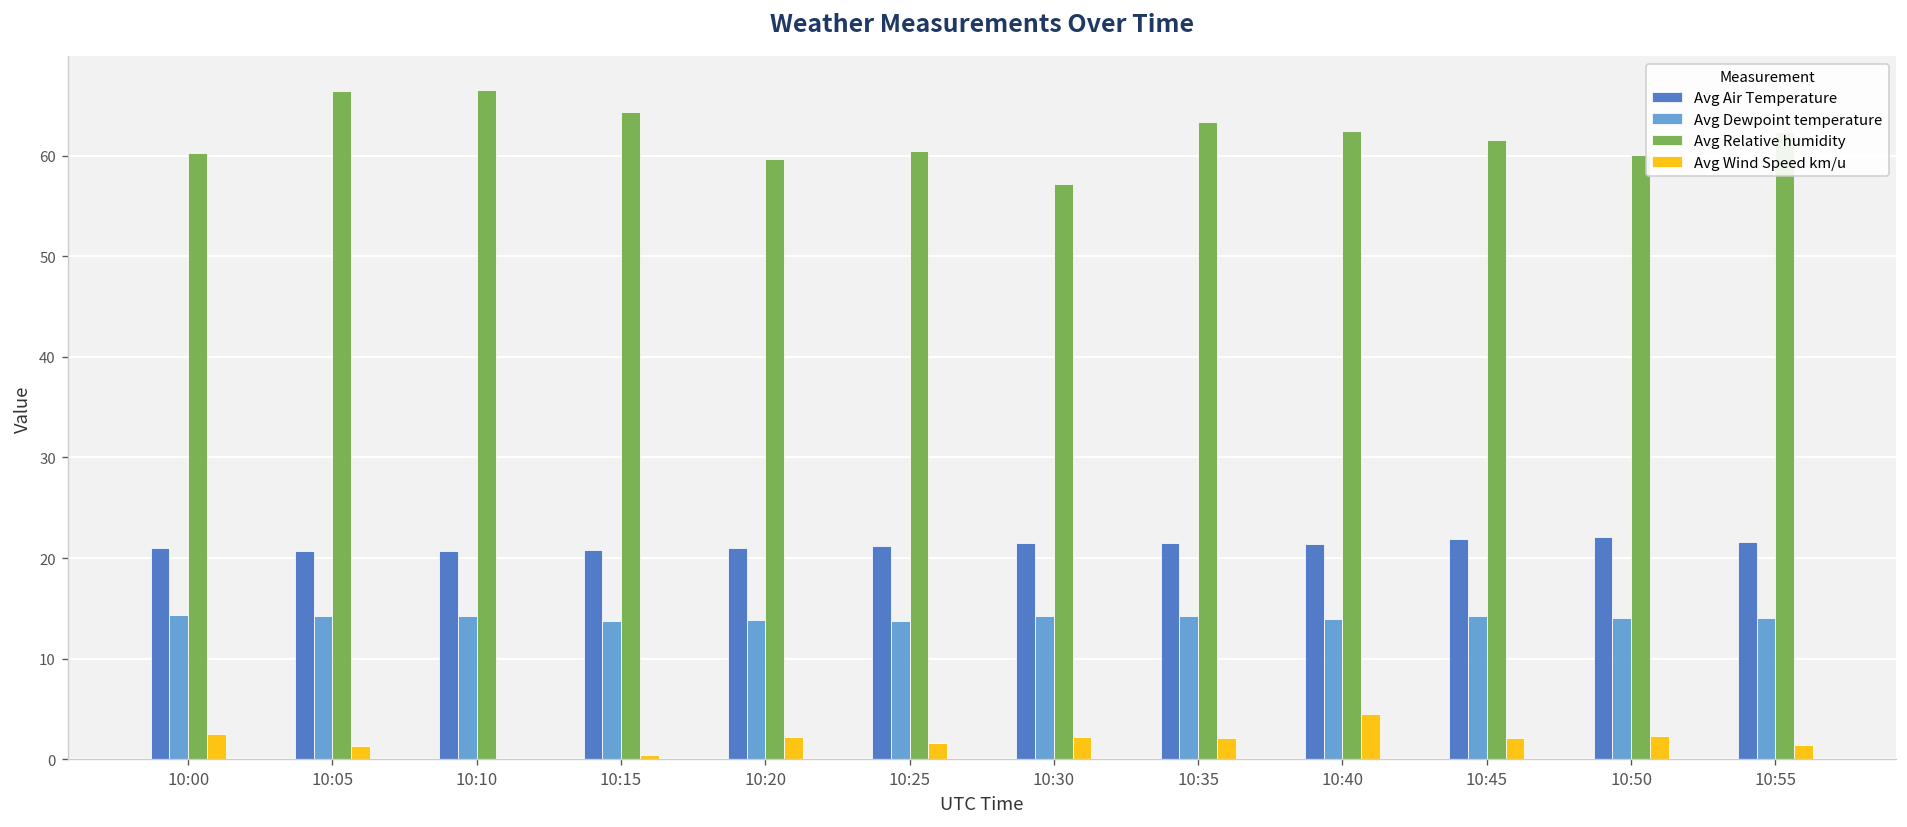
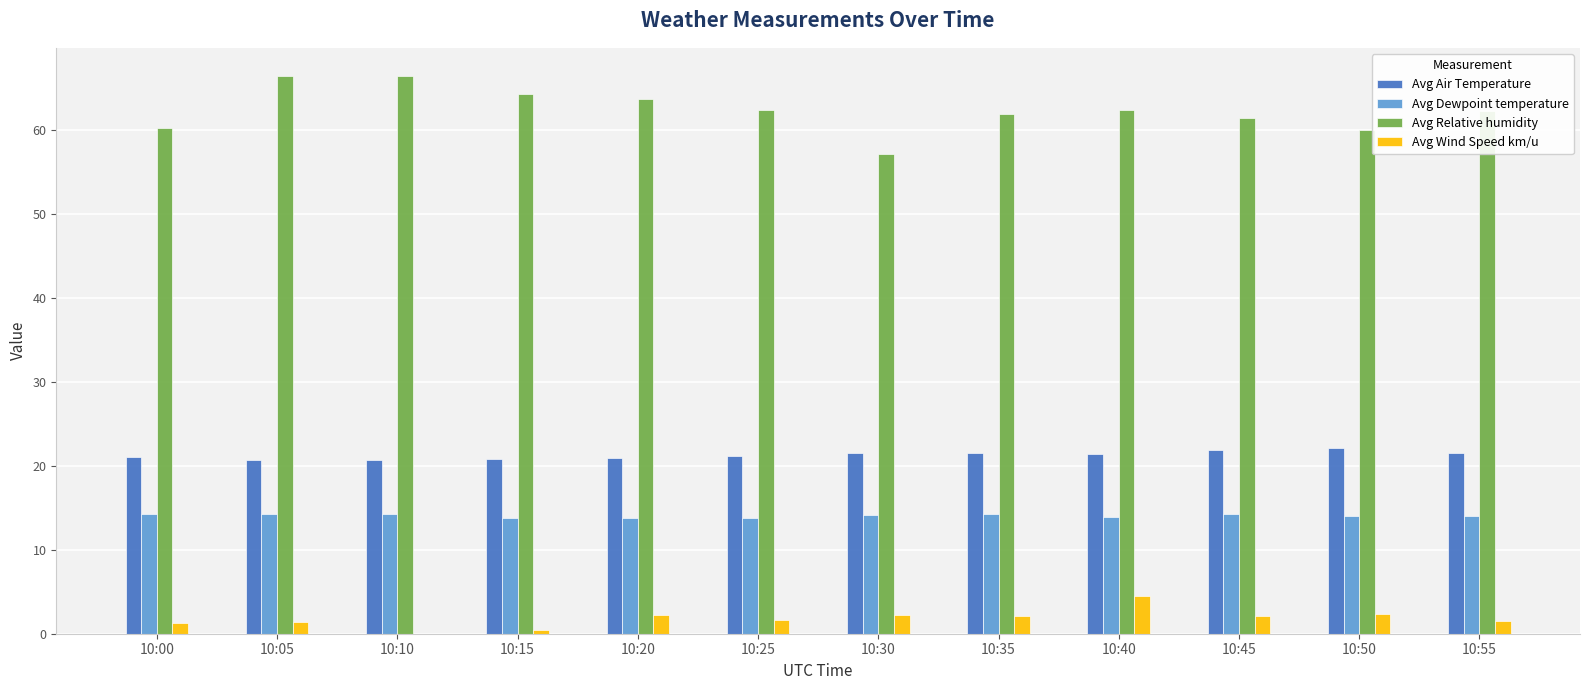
Avg Wind Speed km/u, 10:00: 3 -> 1
Avg Relative humidity, 10:20: 60 -> 64
Avg Relative humidity, 10:25: 60 -> 62
Avg Relative humidity, 10:35: 63 -> 62
